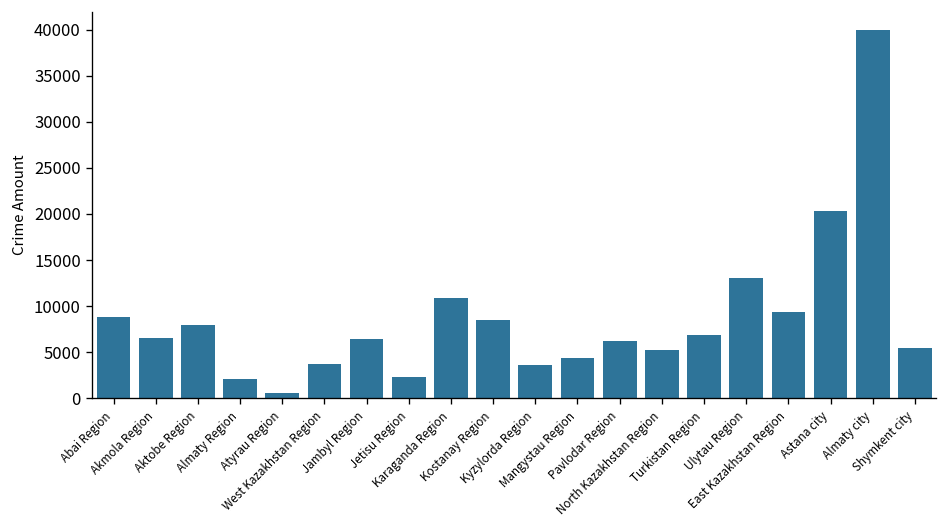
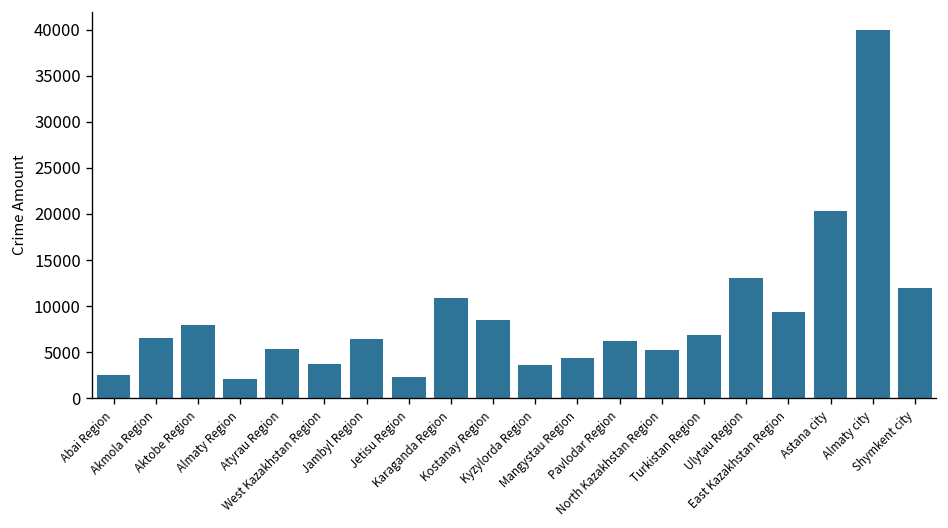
Abai Region: 9000 -> 3000
Atyrau Region: 1000 -> 5000
Shymkent city: 5000 -> 12000
